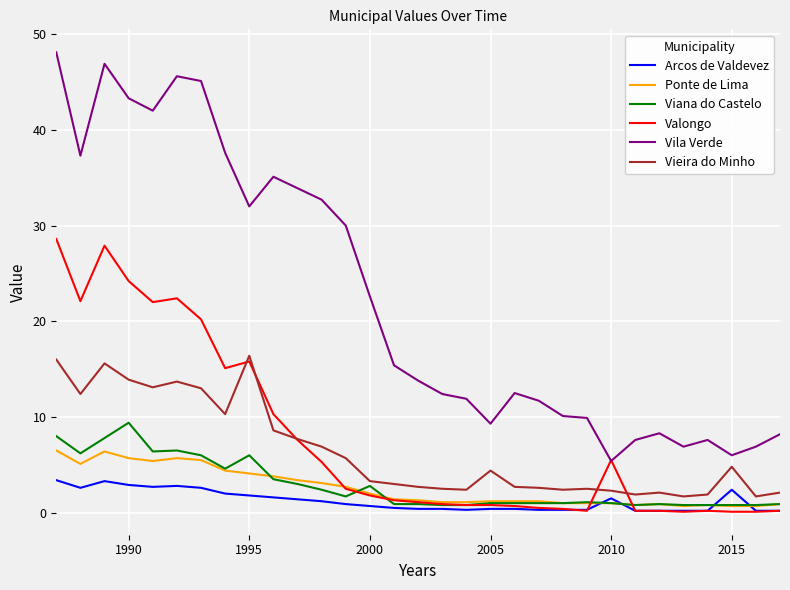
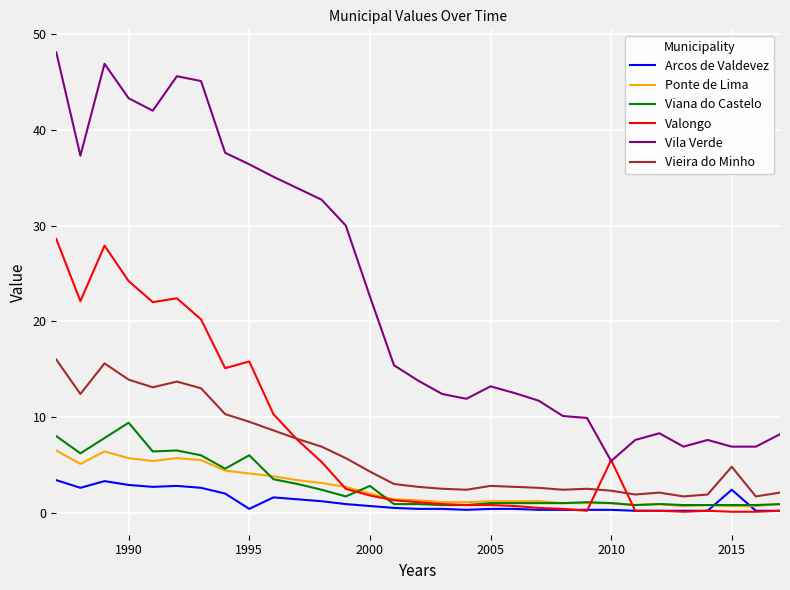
Arcos de Valdevez, 1995: 2 -> 0
Vila Verde, 1995: 32 -> 36
Vieira do Minho, 1995: 16 -> 10
Vieira do Minho, 2000: 3 -> 4
Vila Verde, 2005: 9 -> 13
Vieira do Minho, 2005: 4 -> 3
Arcos de Valdevez, 2010: 2 -> 0
Vila Verde, 2015: 6 -> 7
